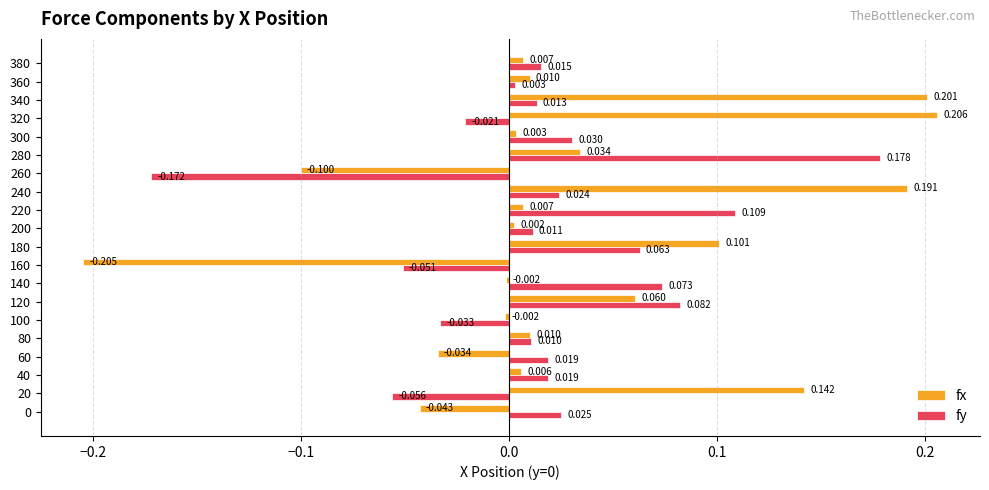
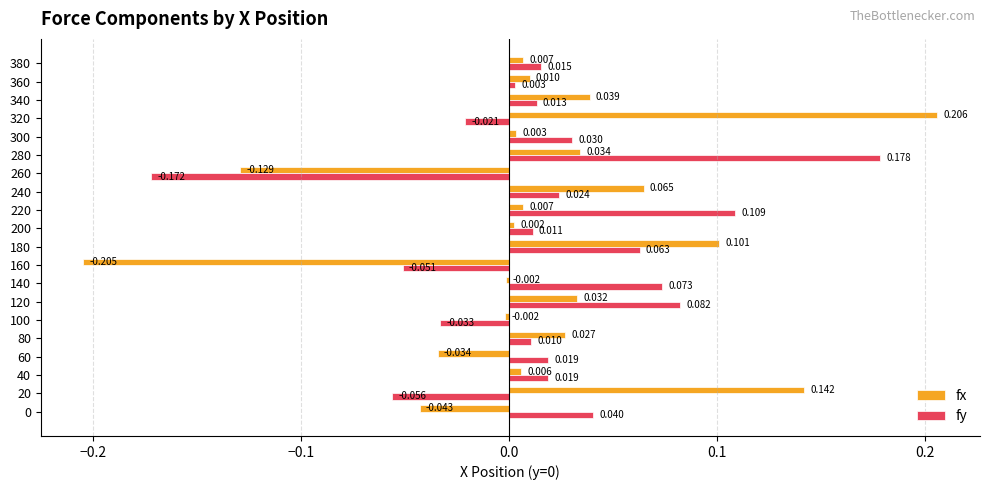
fx, 340: 0.201 -> 0.039
fx, 260: -0.100 -> -0.129
fx, 240: 0.191 -> 0.065
fx, 120: 0.060 -> 0.032
fx, 80: 0.010 -> 0.027
fy, 0: 0.025 -> 0.040
